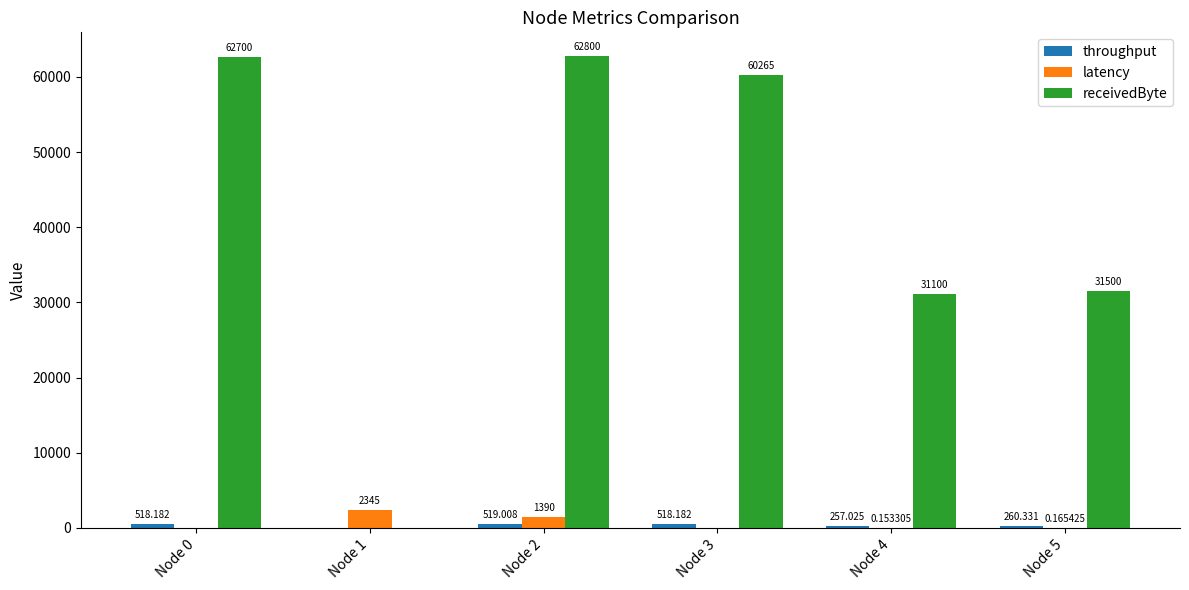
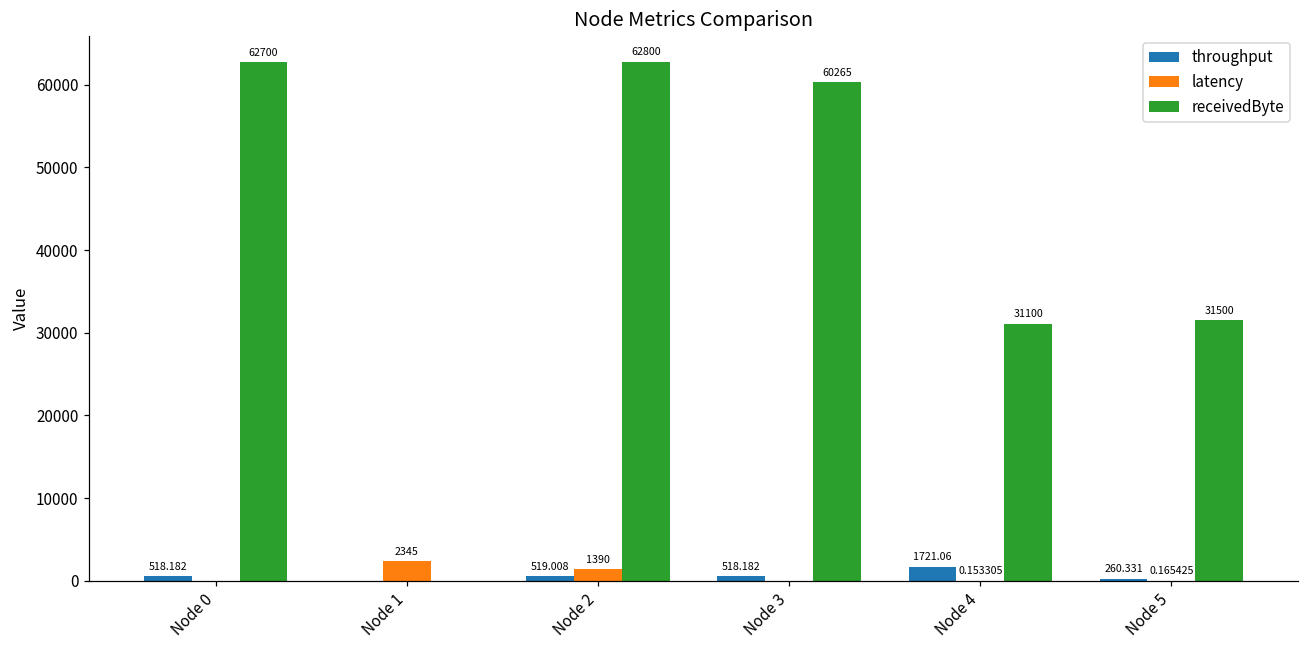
throughput, Node 4: 257.025 -> 1721.06
